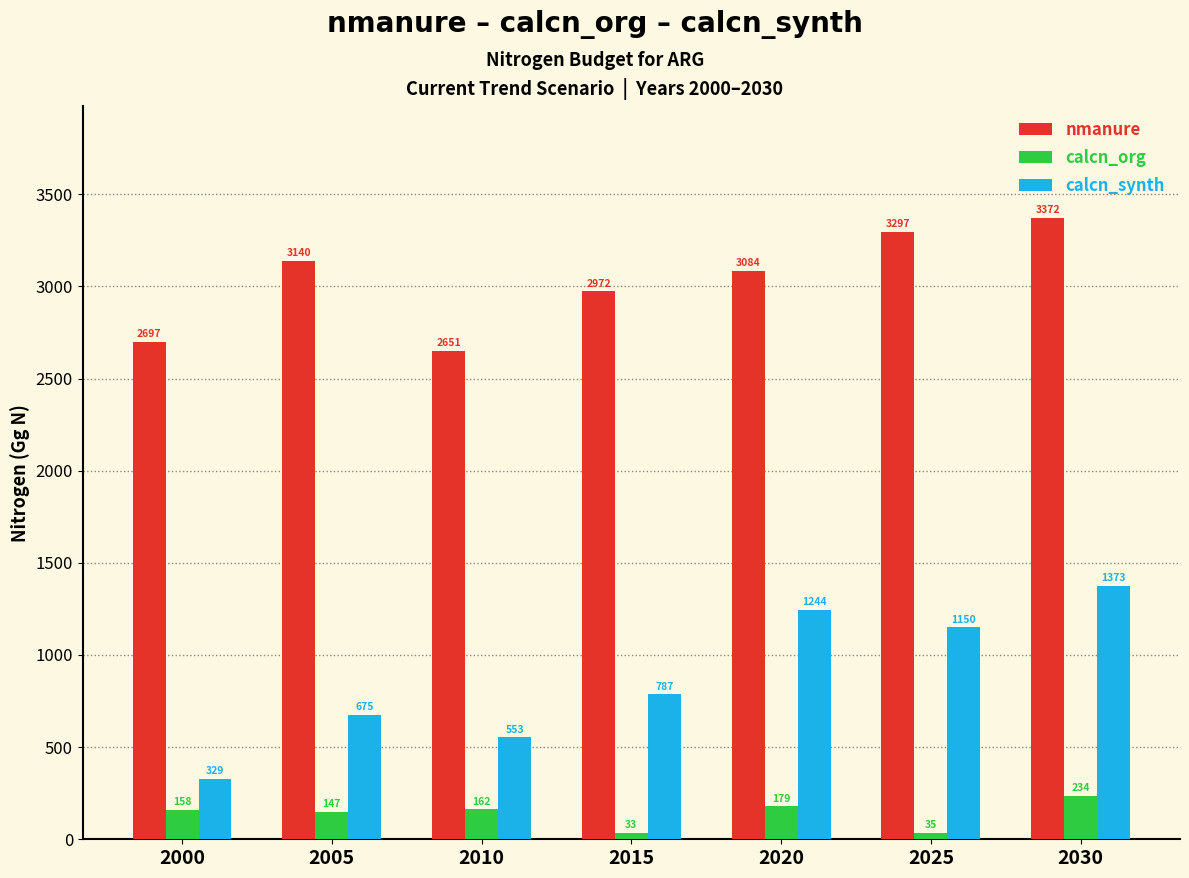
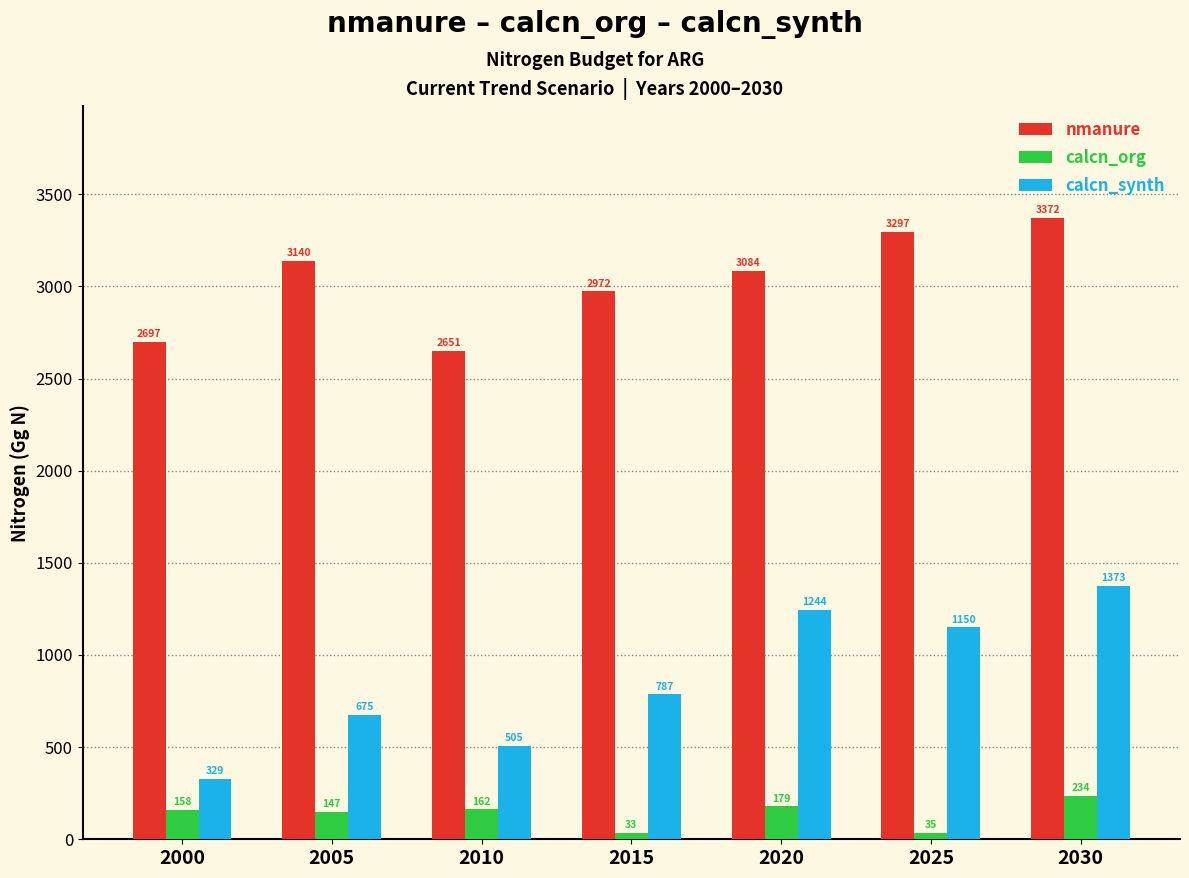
calcn_synth, 2010: 553 -> 505
